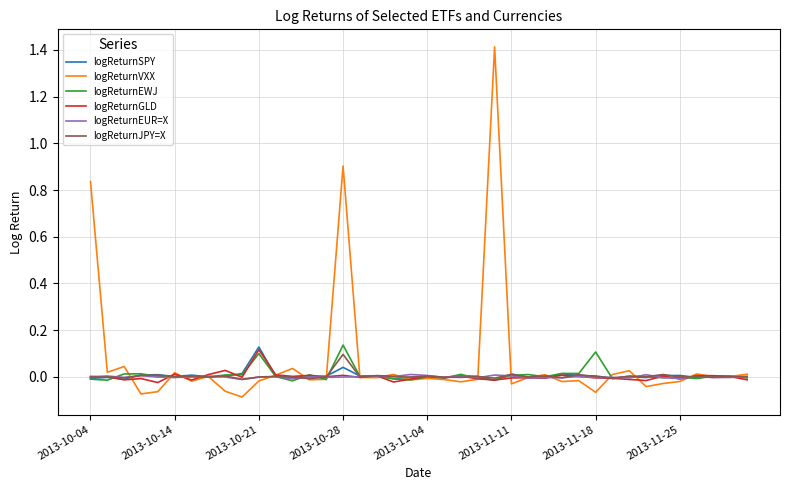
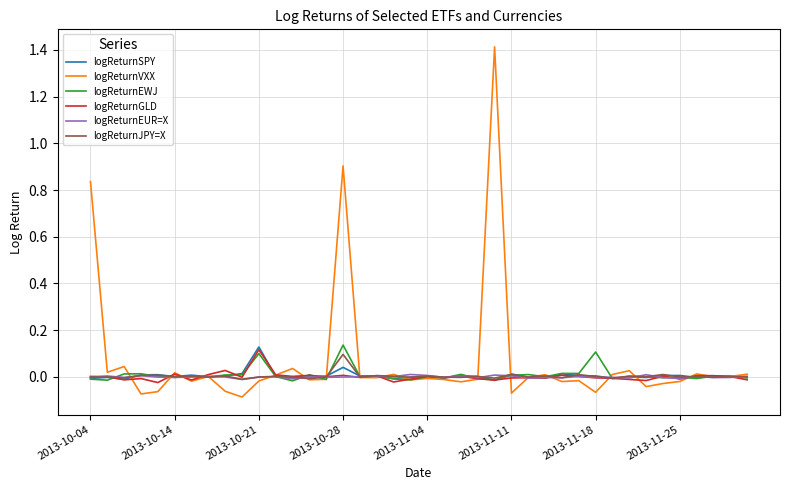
logReturnVXX, 2013-11-11: -0.03 -> -0.07
